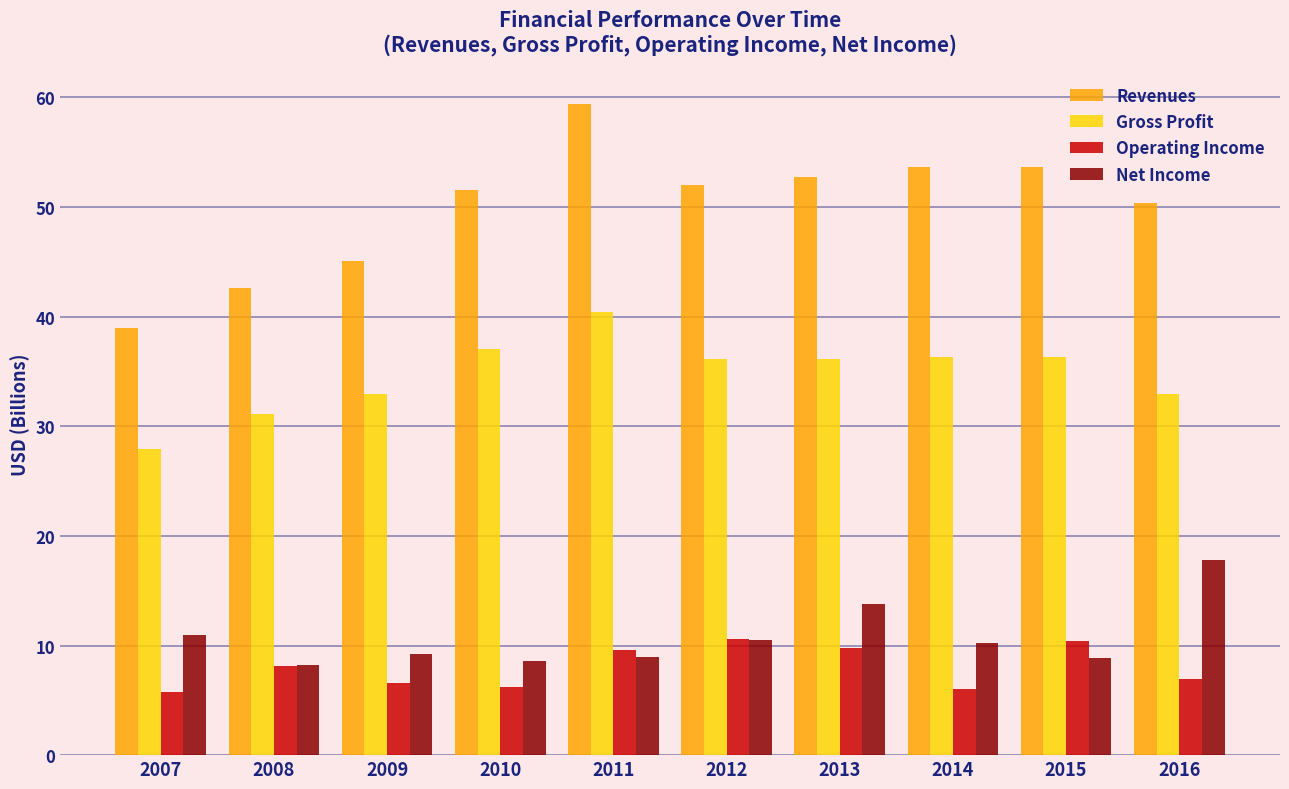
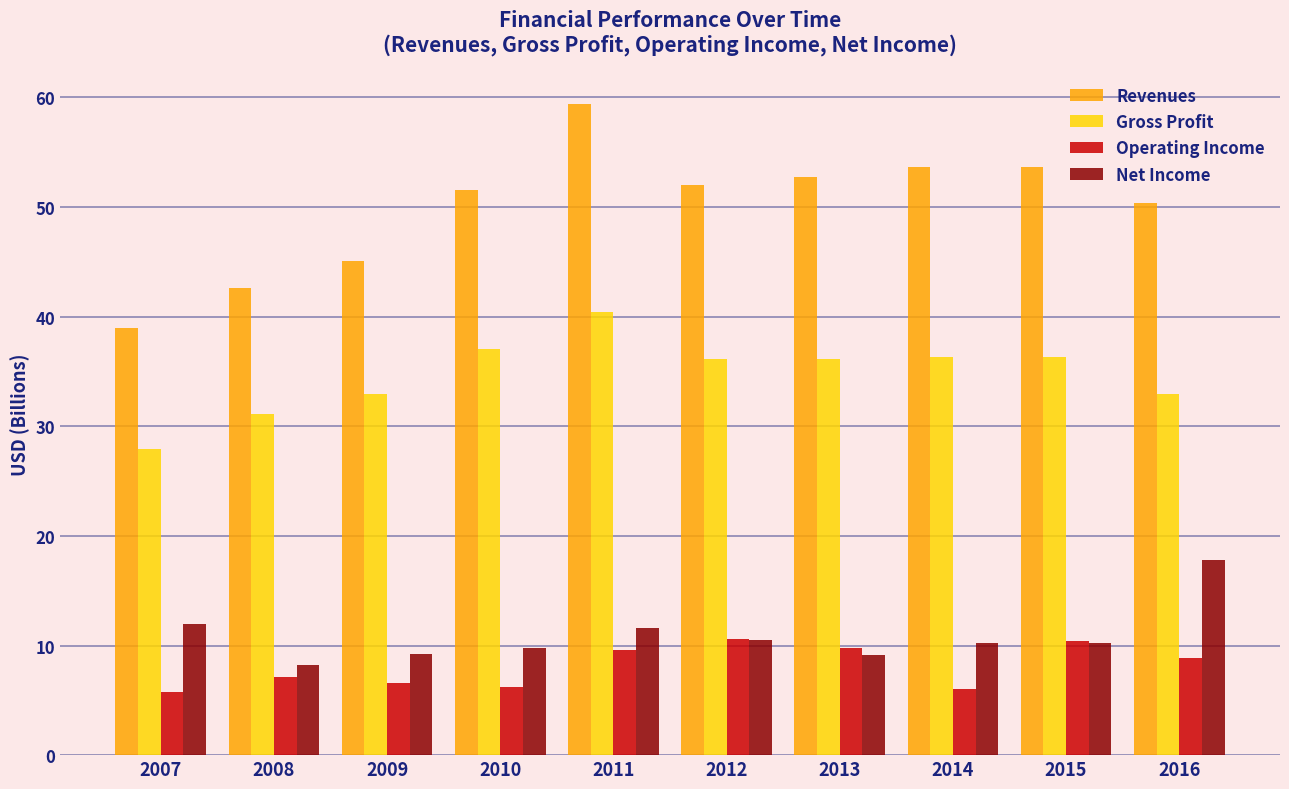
Net Income, 2007: 10.9 -> 11.9
Operating Income, 2008: 8.1 -> 7.1
Net Income, 2010: 8.6 -> 9.8
Net Income, 2011: 8.9 -> 11.6
Net Income, 2013: 13.8 -> 9.2
Net Income, 2015: 8.9 -> 10.2
Operating Income, 2016: 6.9 -> 8.8
